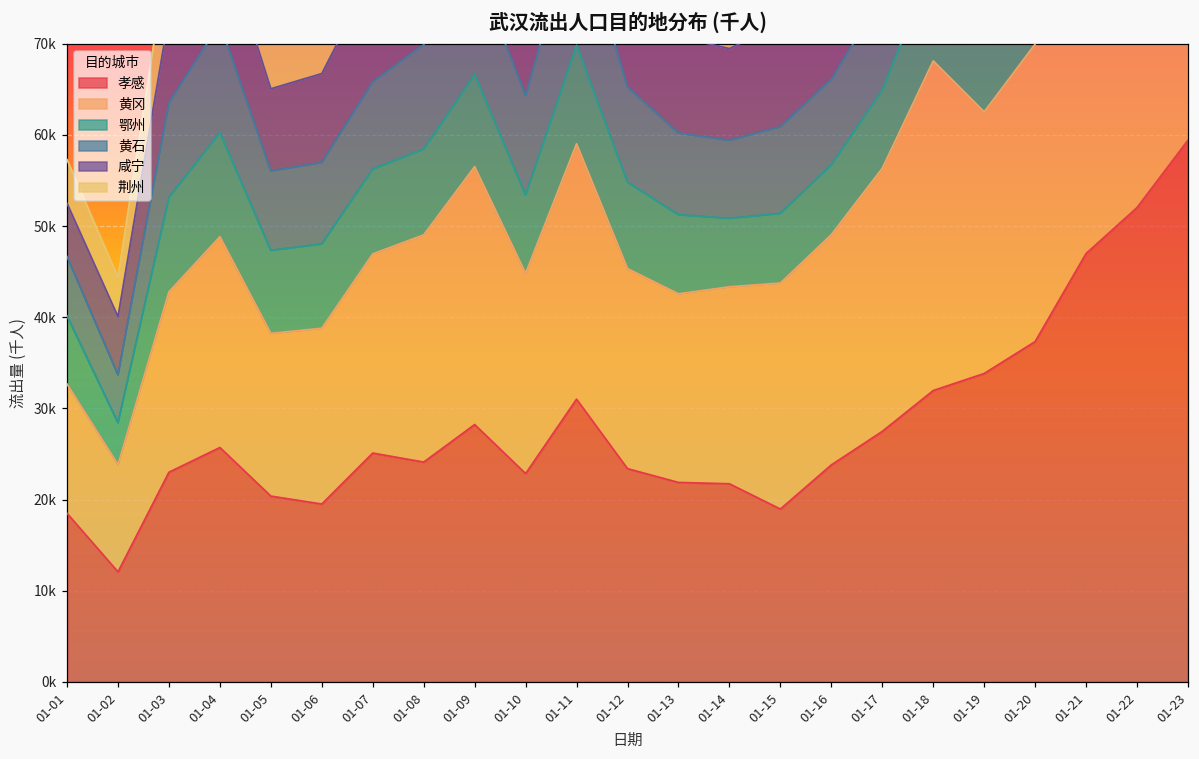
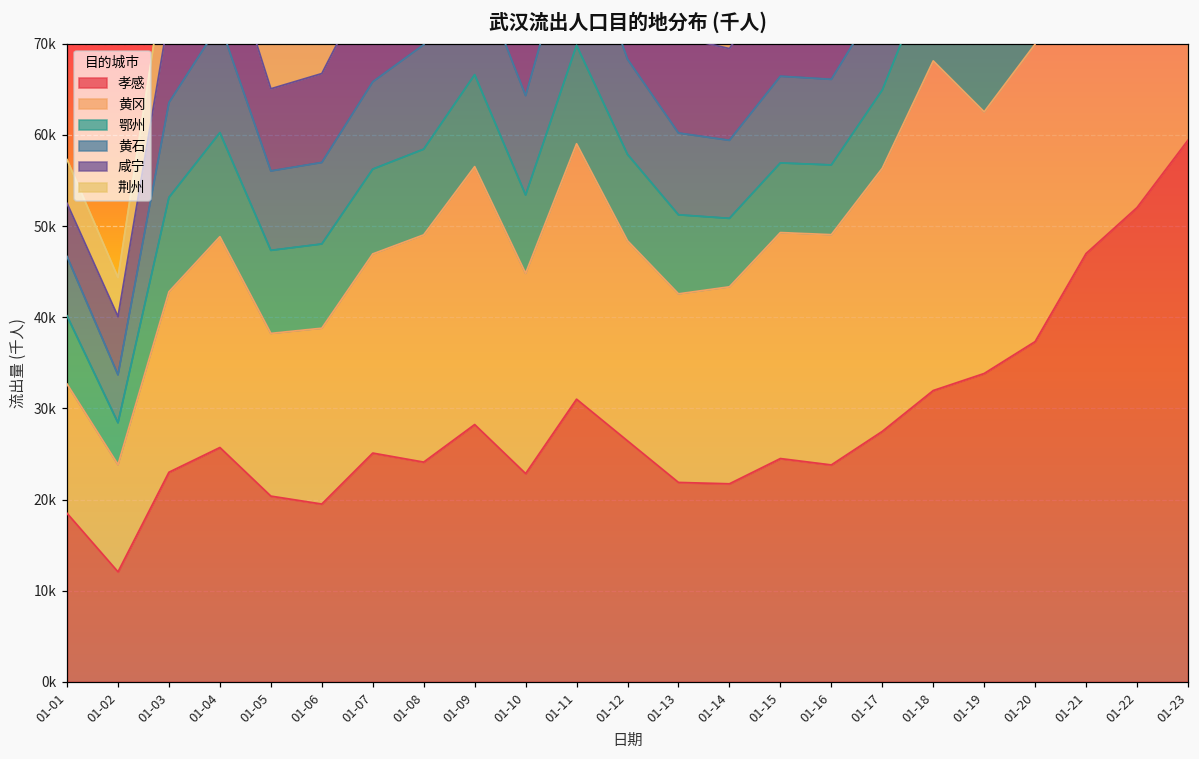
孝感, 01-12: 23000 -> 26000
孝感, 01-15: 19000 -> 24000
